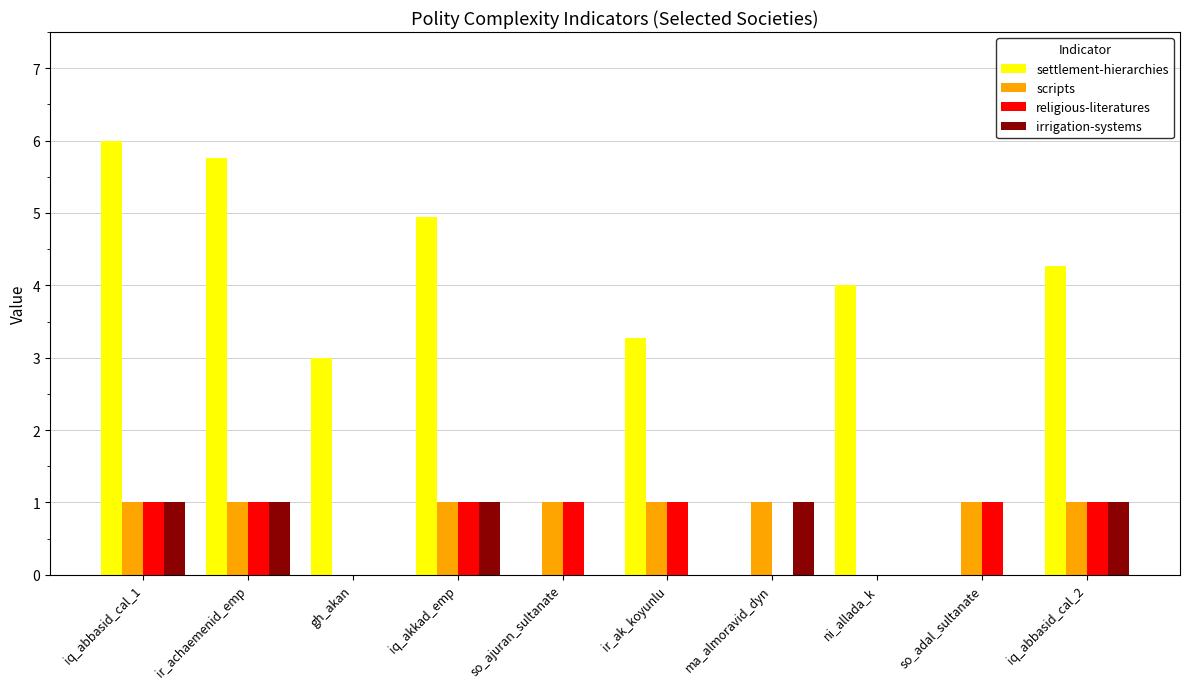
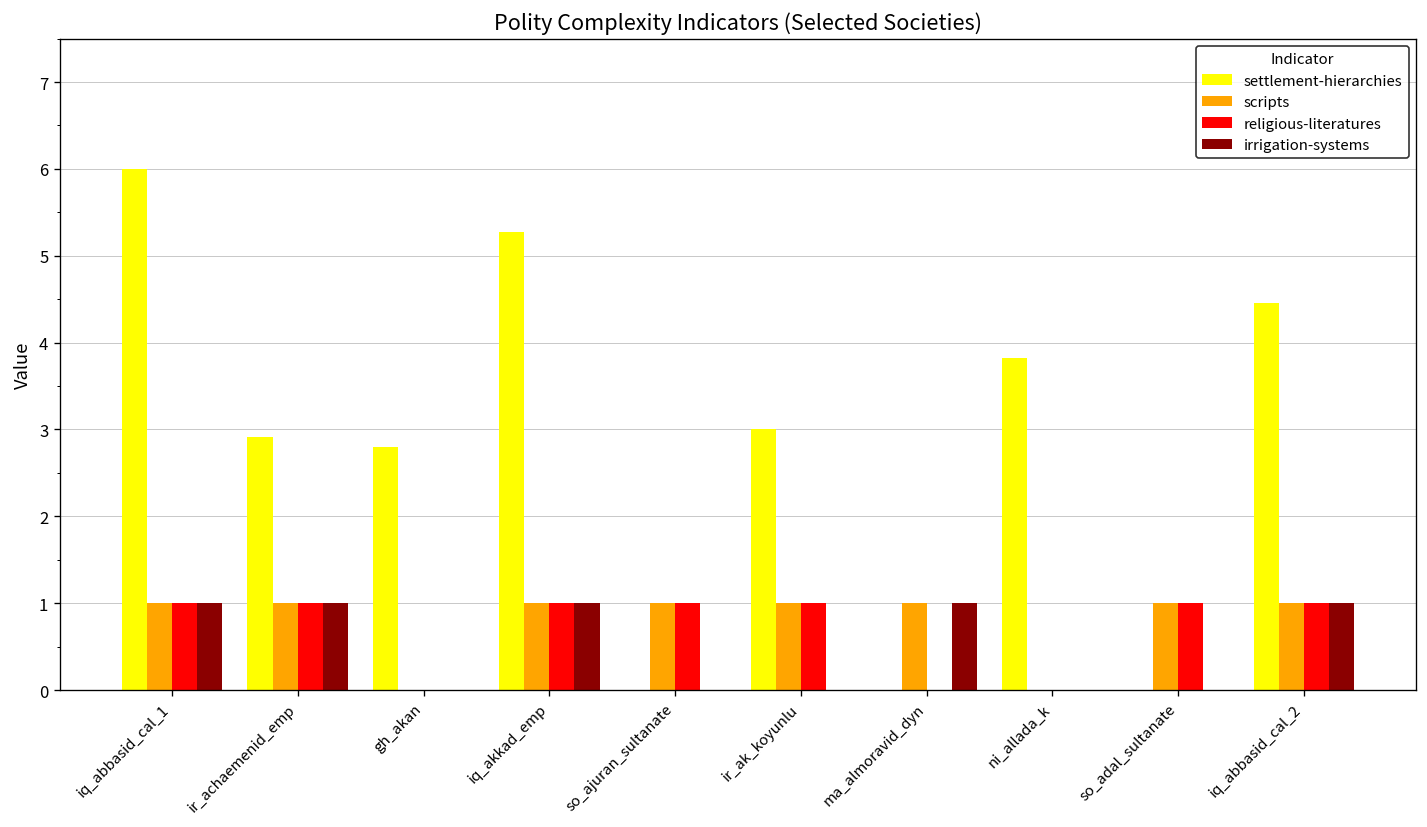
settlement-hierarchies, ir_achaemenid_emp: 5.8 -> 2.9
settlement-hierarchies, gh_akan: 3.0 -> 2.8
settlement-hierarchies, iq_akkad_emp: 5.0 -> 5.3
settlement-hierarchies, ir_ak_koyunlu: 3.3 -> 3.0
settlement-hierarchies, ni_allada_k: 4.0 -> 3.8
settlement-hierarchies, iq_abbasid_cal_2: 4.3 -> 4.5
